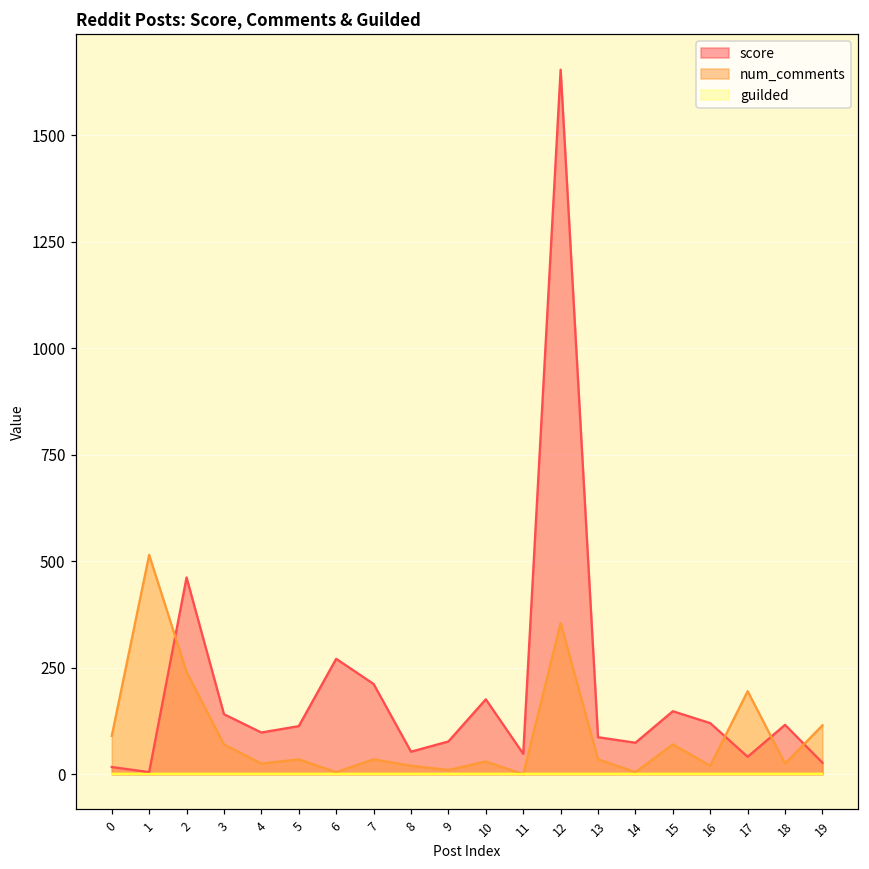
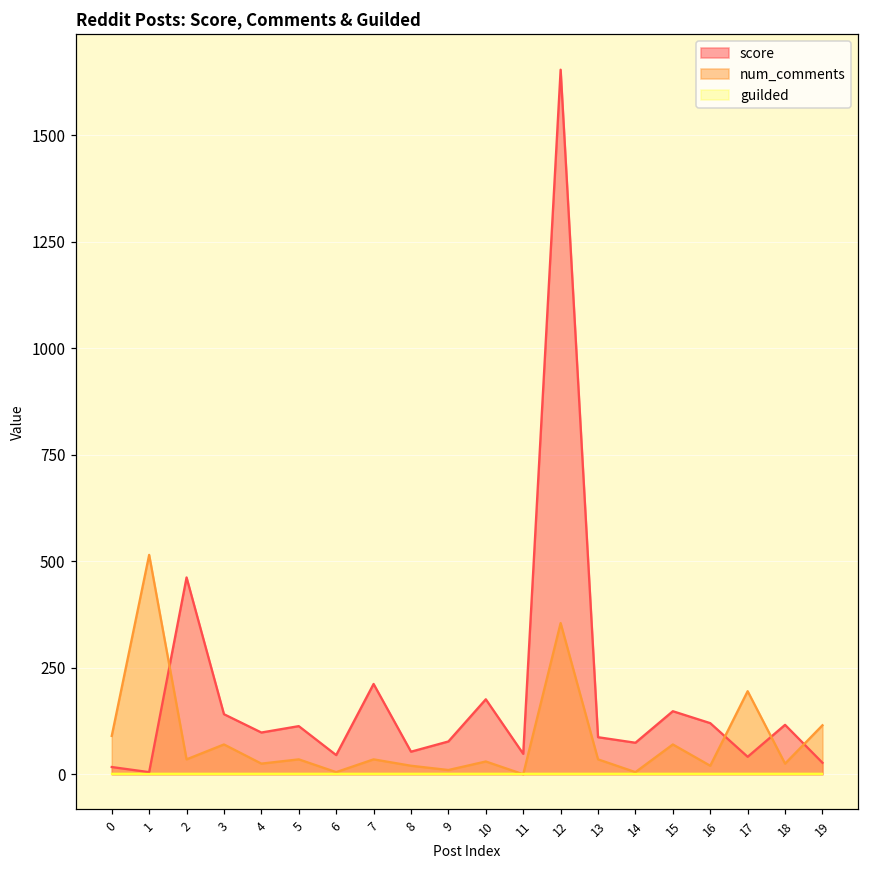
num_comments, 2: 240 -> 40
score, 6: 270 -> 50
